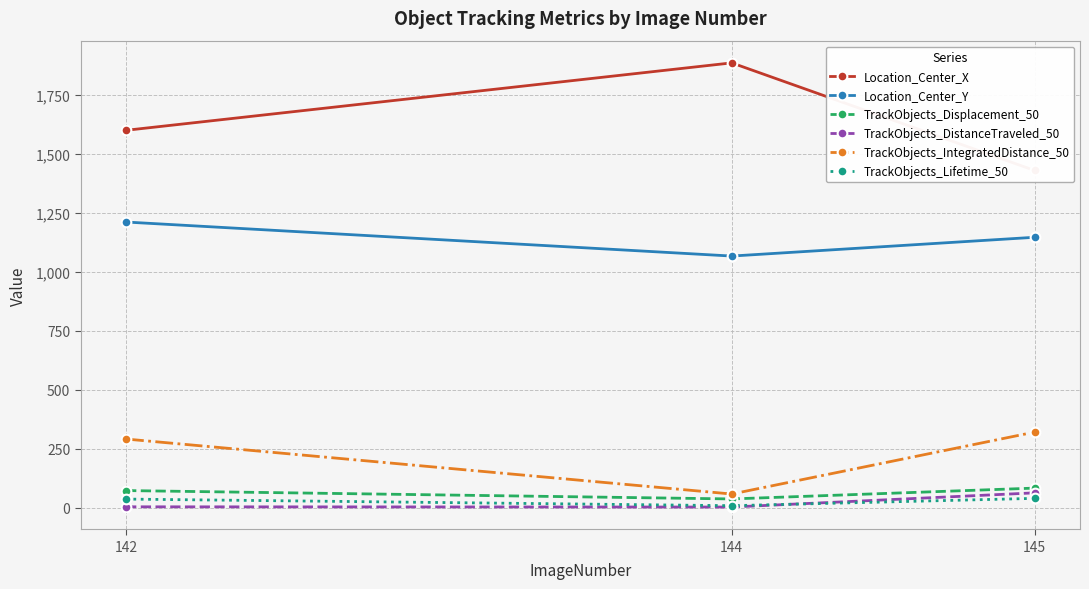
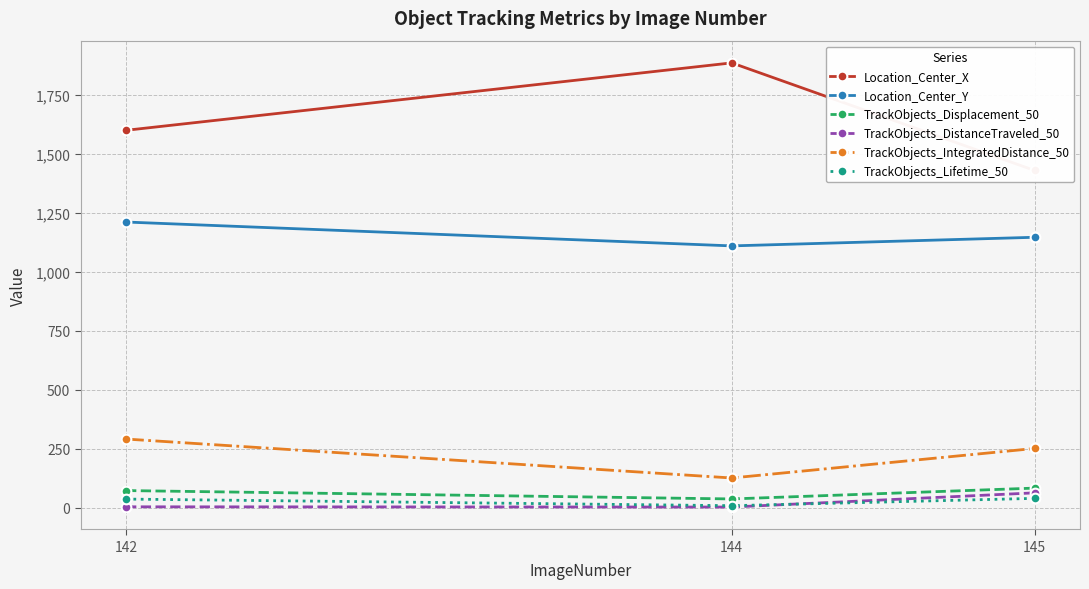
Location_Center_Y, 144: 1,070 -> 1,110
TrackObjects_IntegratedDistance_50, 144: 60 -> 130
TrackObjects_IntegratedDistance_50, 145: 320 -> 250
